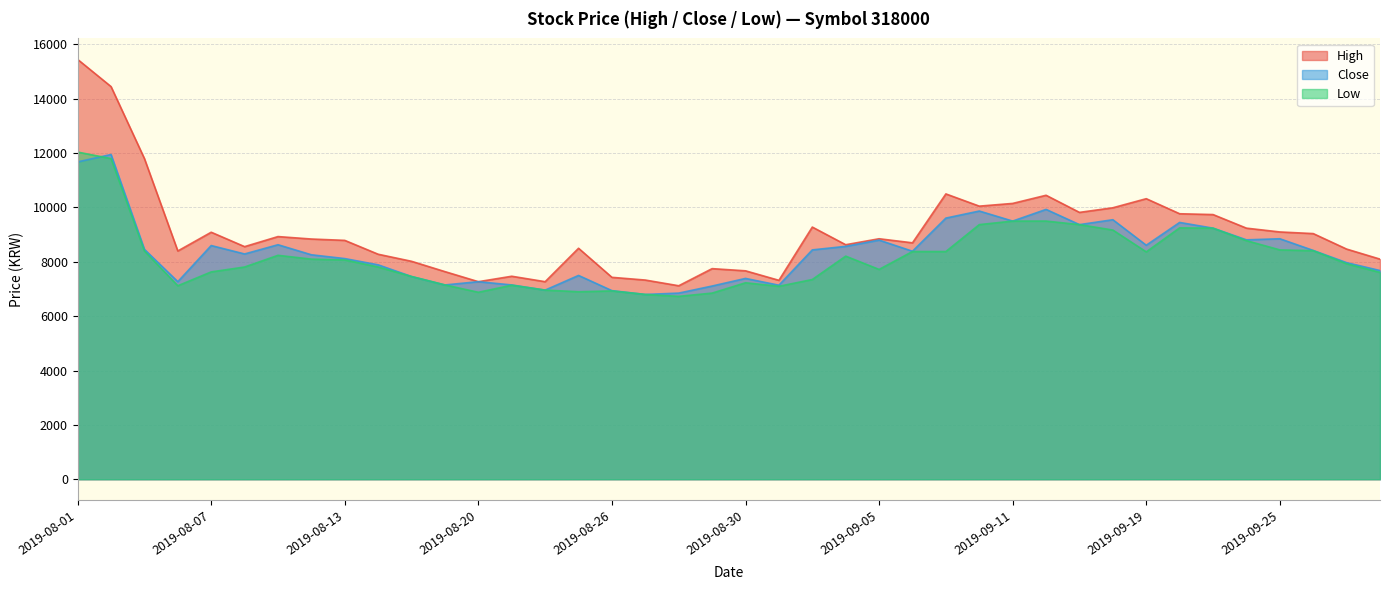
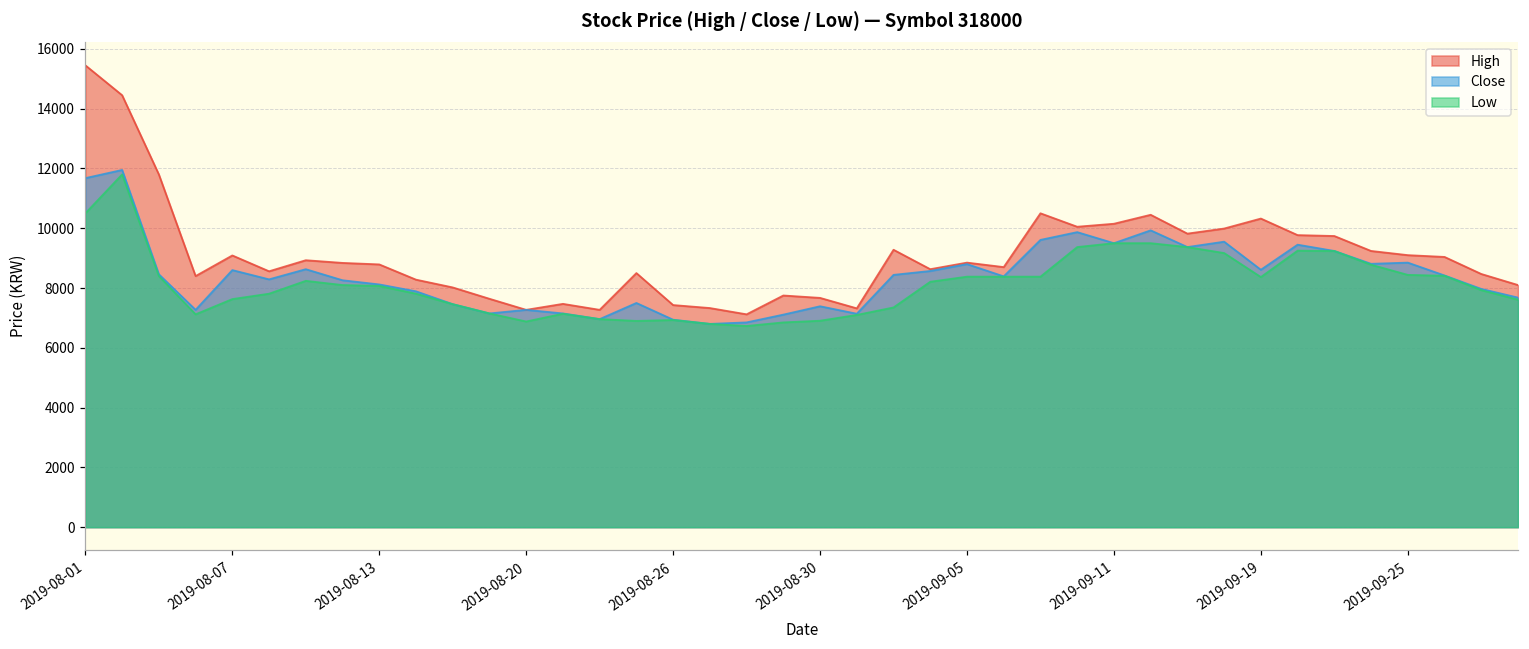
Low, 2019-08-01: 12000 -> 10500
Low, 2019-08-30: 7200 -> 6900
Low, 2019-09-05: 7700 -> 8400
